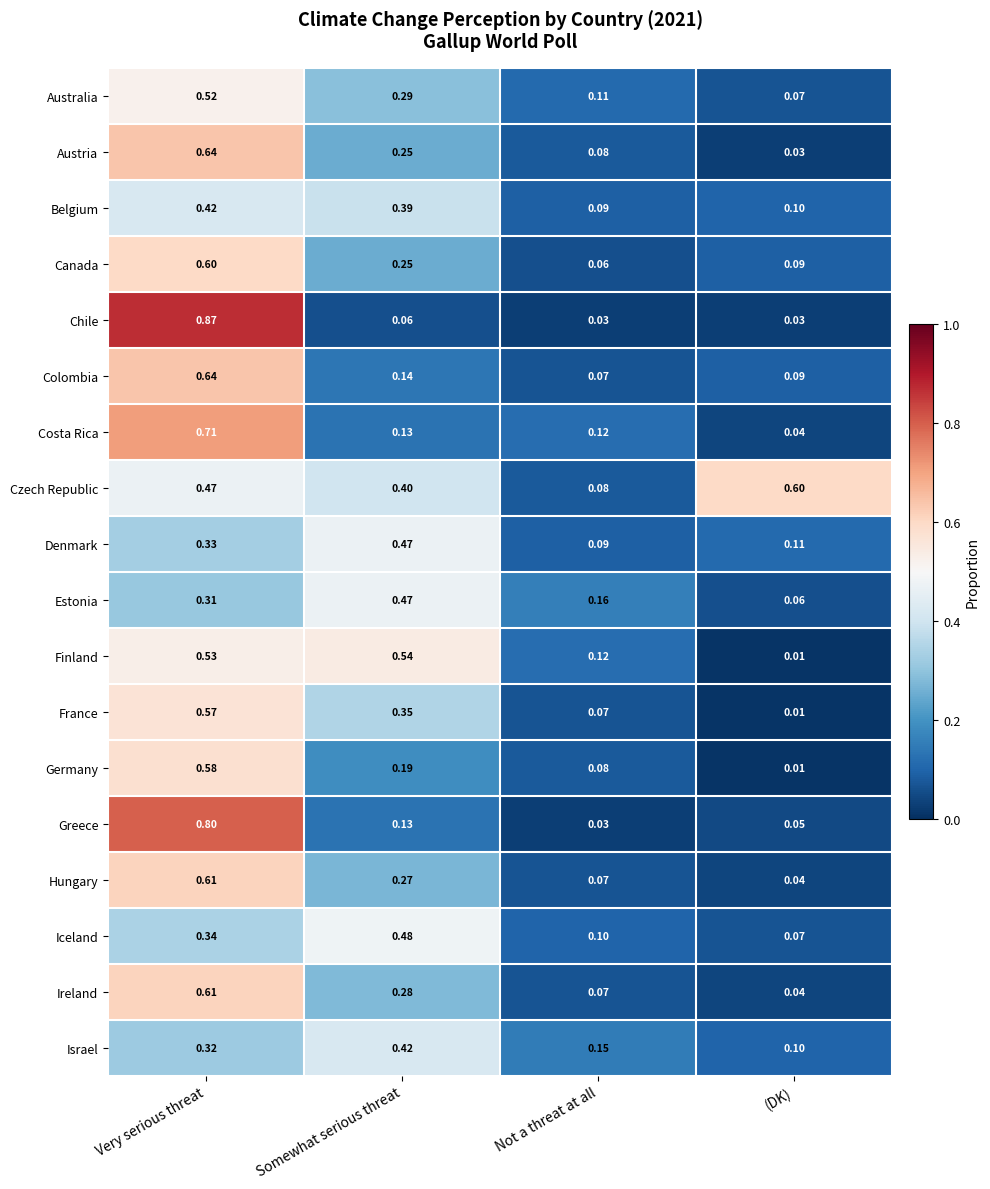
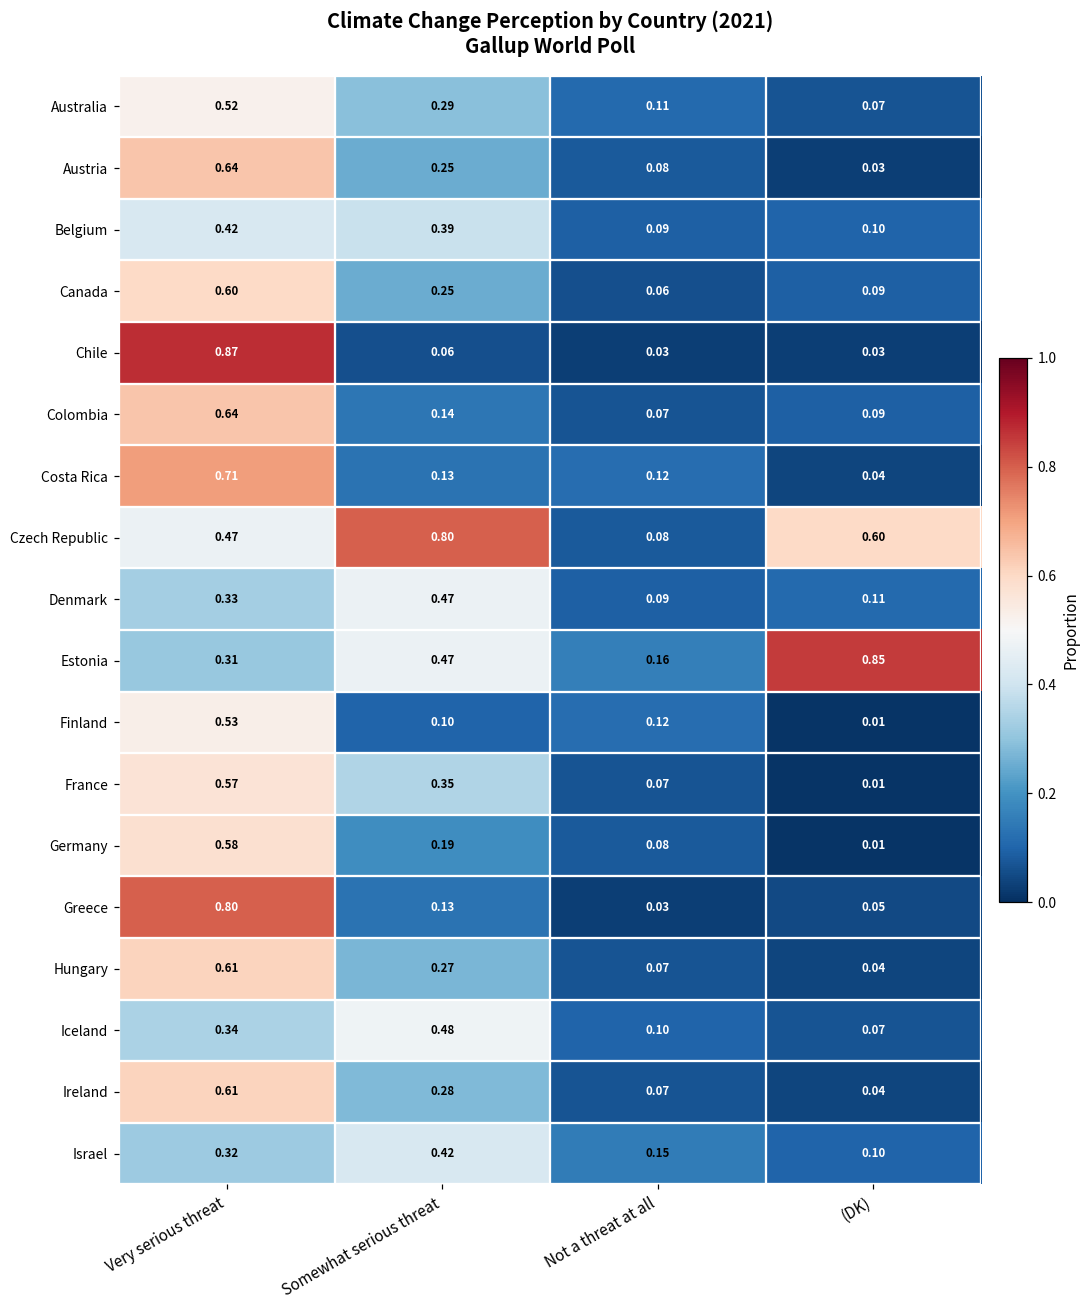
Czech Republic, Somewhat serious threat: 0.40 -> 0.80
Estonia, (DK): 0.06 -> 0.85
Finland, Somewhat serious threat: 0.54 -> 0.10
